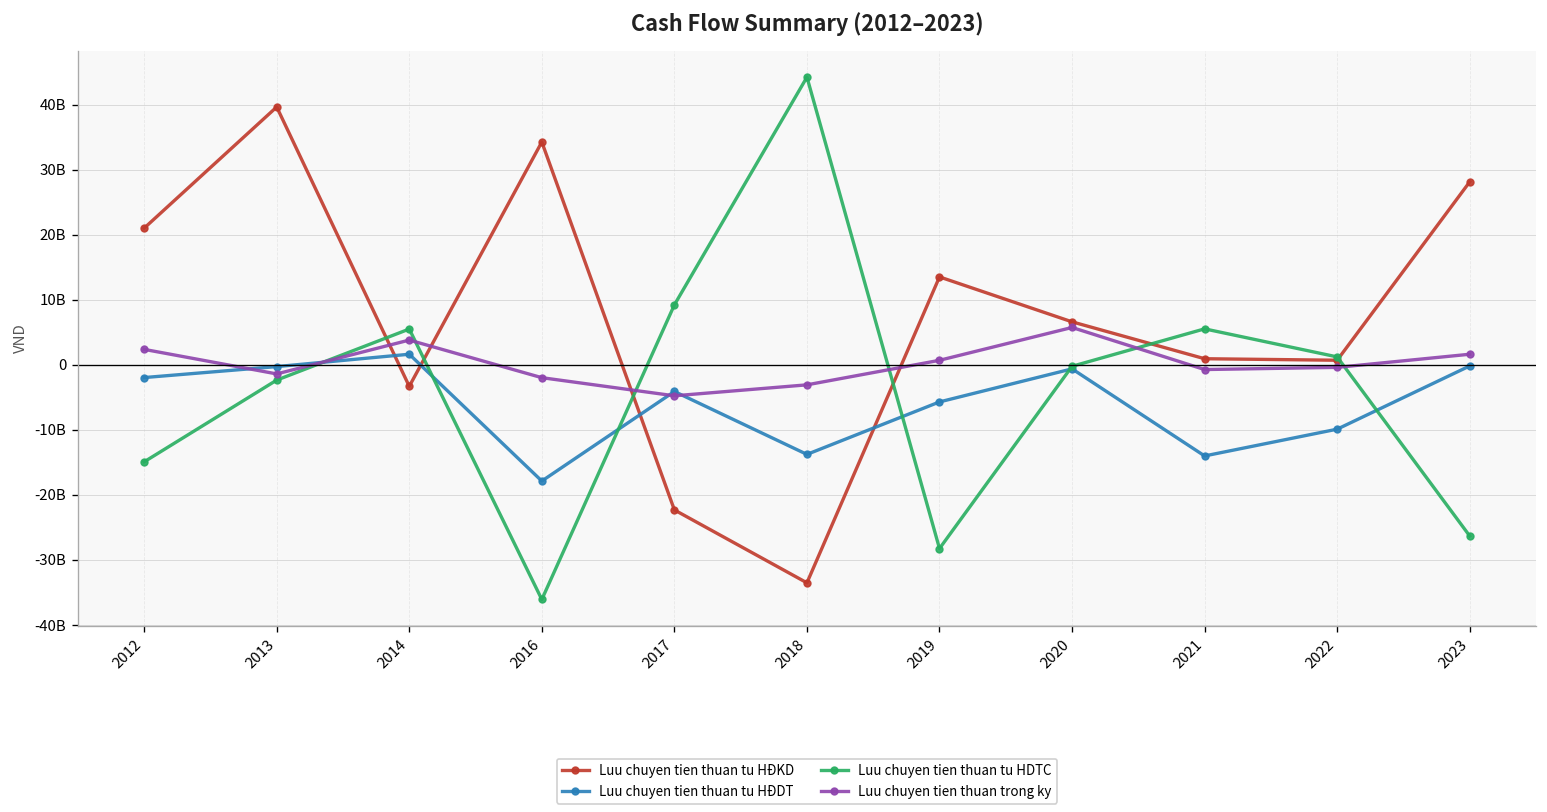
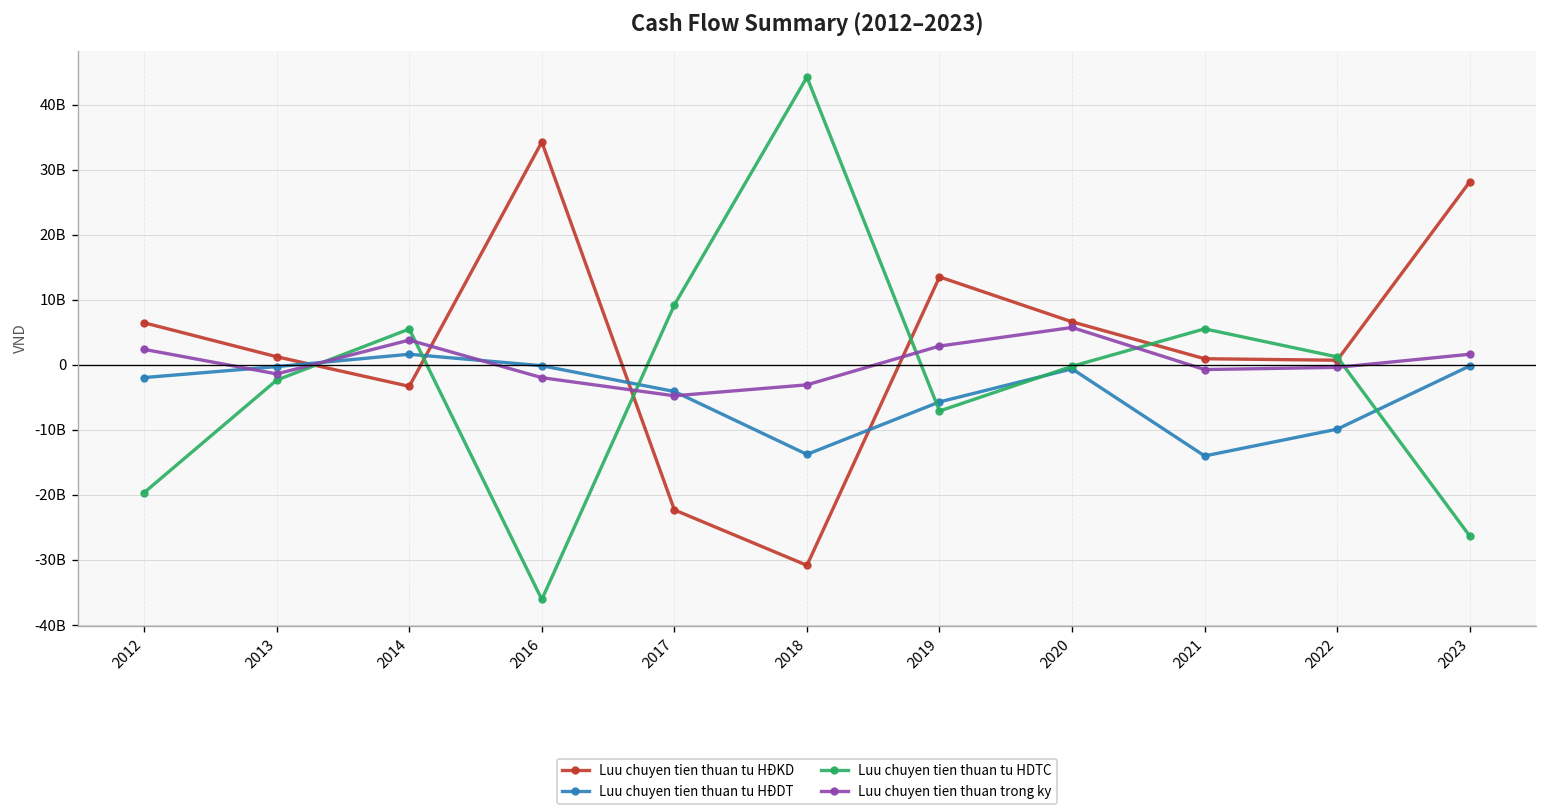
Luu chuyen tien thuan tu HĐKD, 2012: 21000000000 -> 6000000000
Luu chuyen tien thuan tu HDTC, 2012: -15000000000 -> -20000000000
Luu chuyen tien thuan tu HĐKD, 2013: 40000000000 -> 1000000000
Luu chuyen tien thuan tu HĐDT, 2016: -18000000000 -> 0
Luu chuyen tien thuan tu HĐKD, 2018: -34000000000 -> -31000000000
Luu chuyen tien thuan tu HDTC, 2019: -28000000000 -> -7000000000
Luu chuyen tien thuan trong ky, 2019: 1000000000 -> 3000000000
